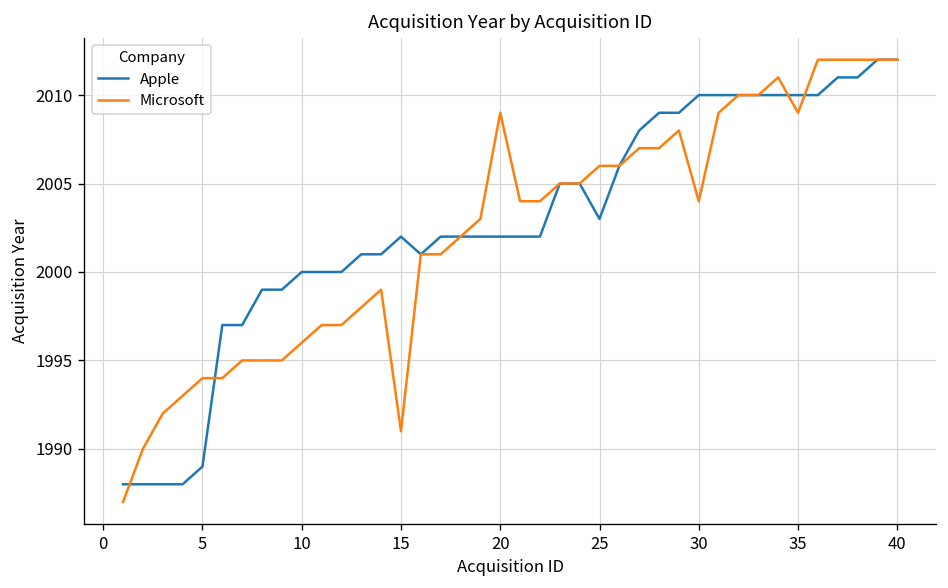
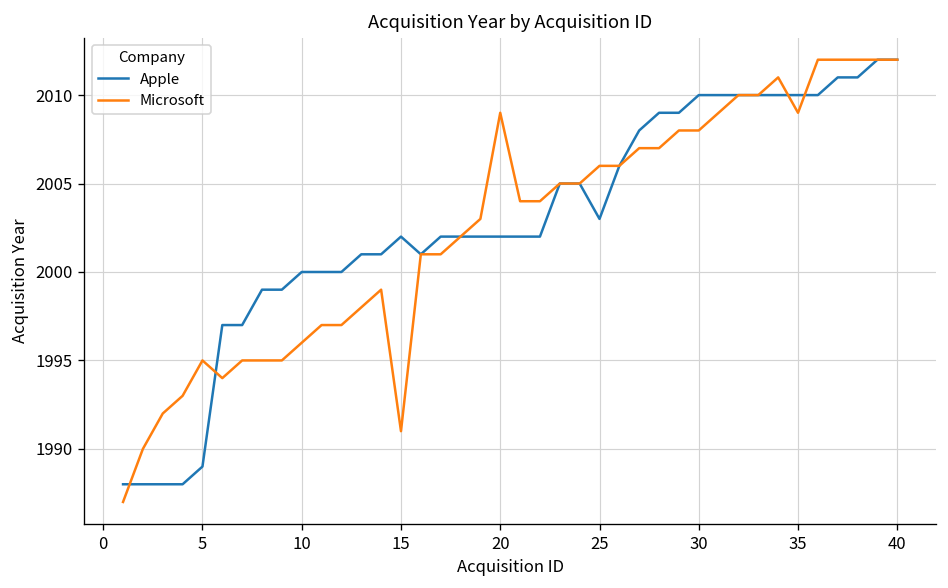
Microsoft, 5: 1994 -> 1995
Microsoft, 30: 2004 -> 2008
